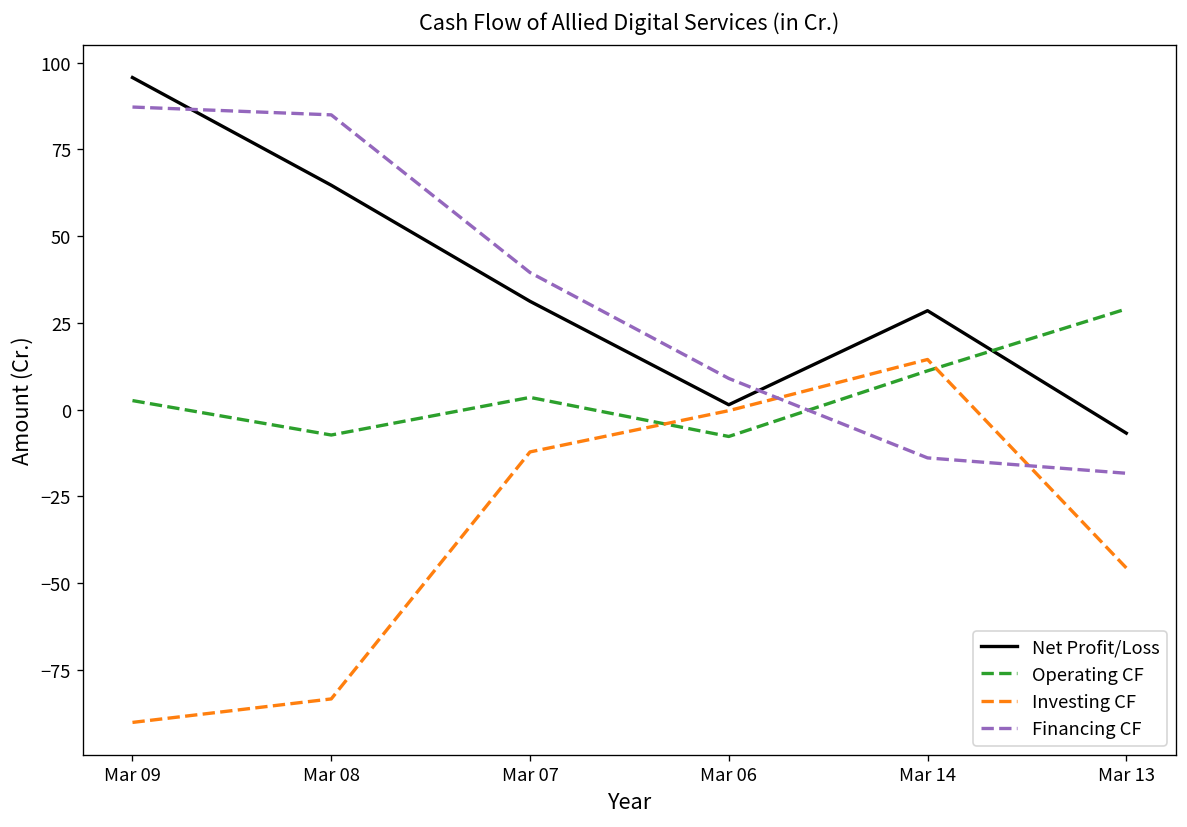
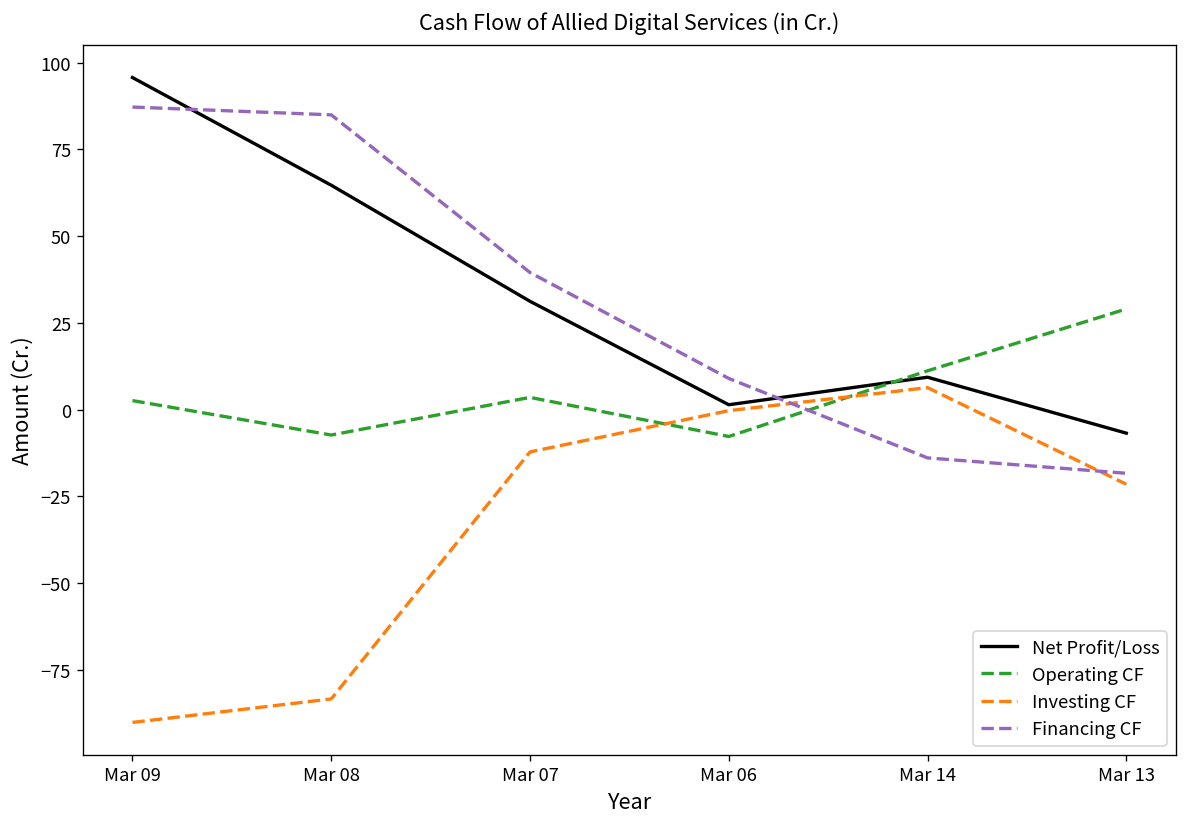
Net Profit/Loss, Mar 14: 29 -> 9
Investing CF, Mar 14: 14 -> 6
Investing CF, Mar 13: -46 -> -22
